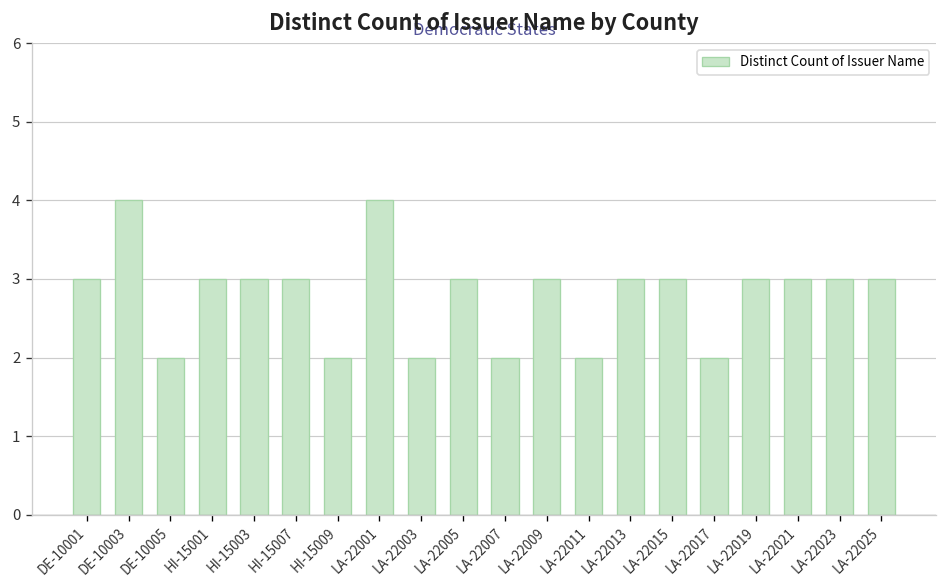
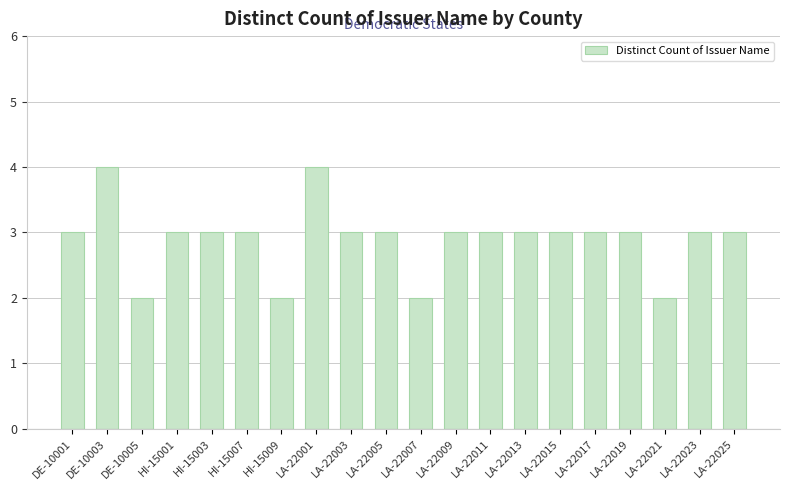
LA-22003: 2 -> 3
LA-22011: 2 -> 3
LA-22017: 2 -> 3
LA-22021: 3 -> 2
